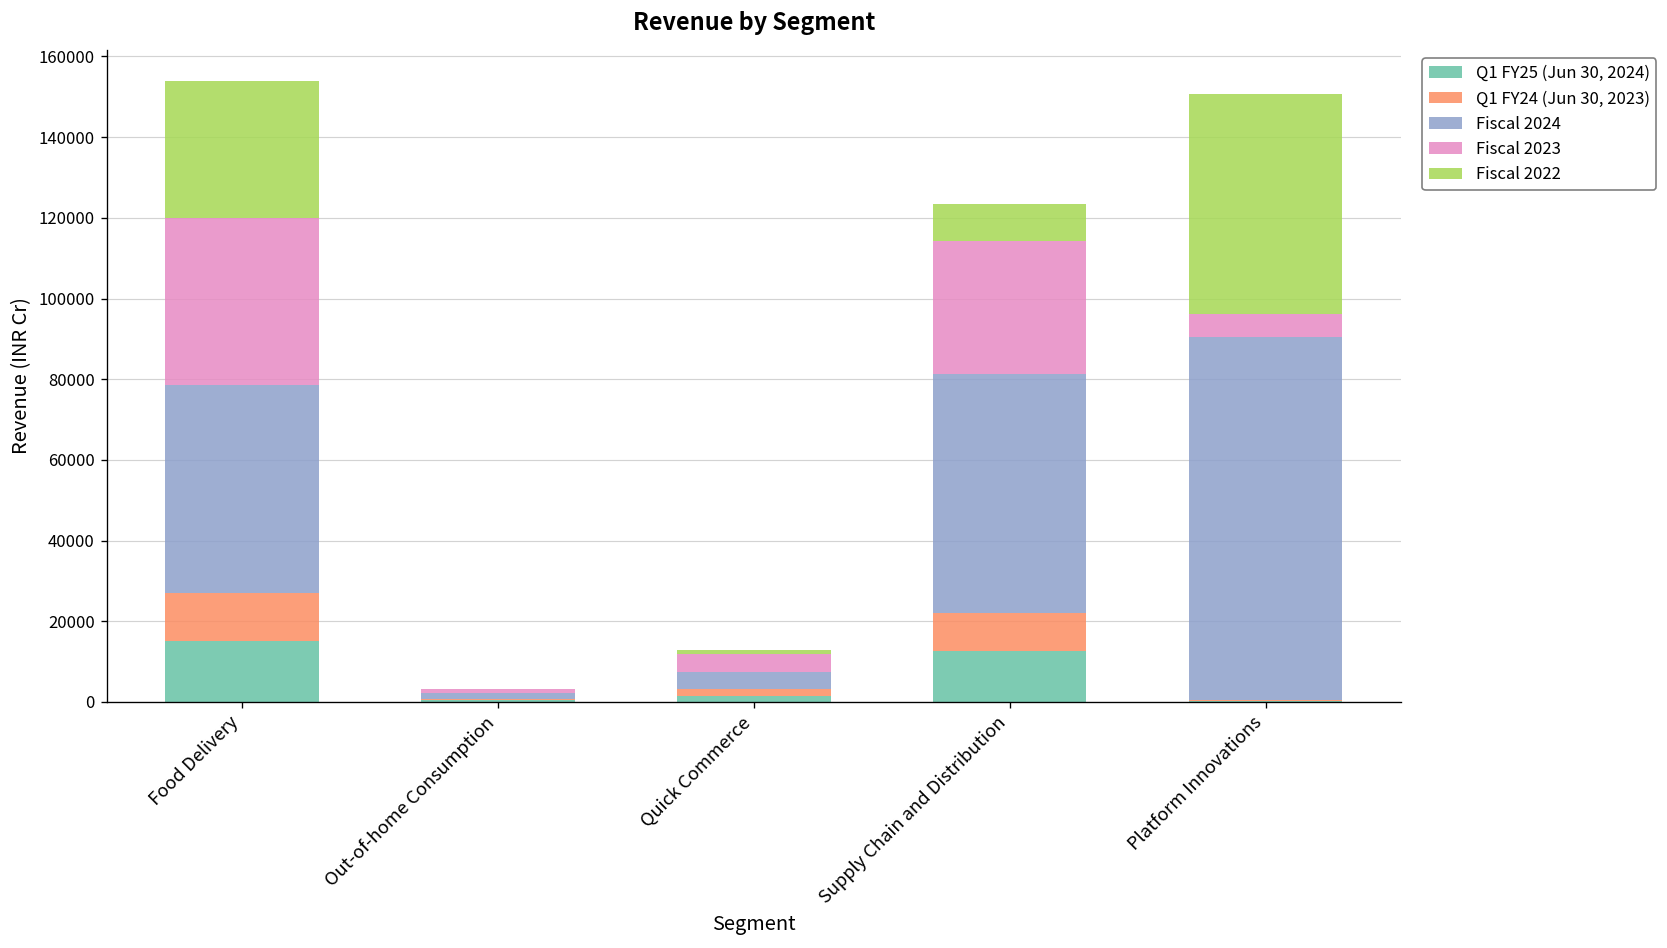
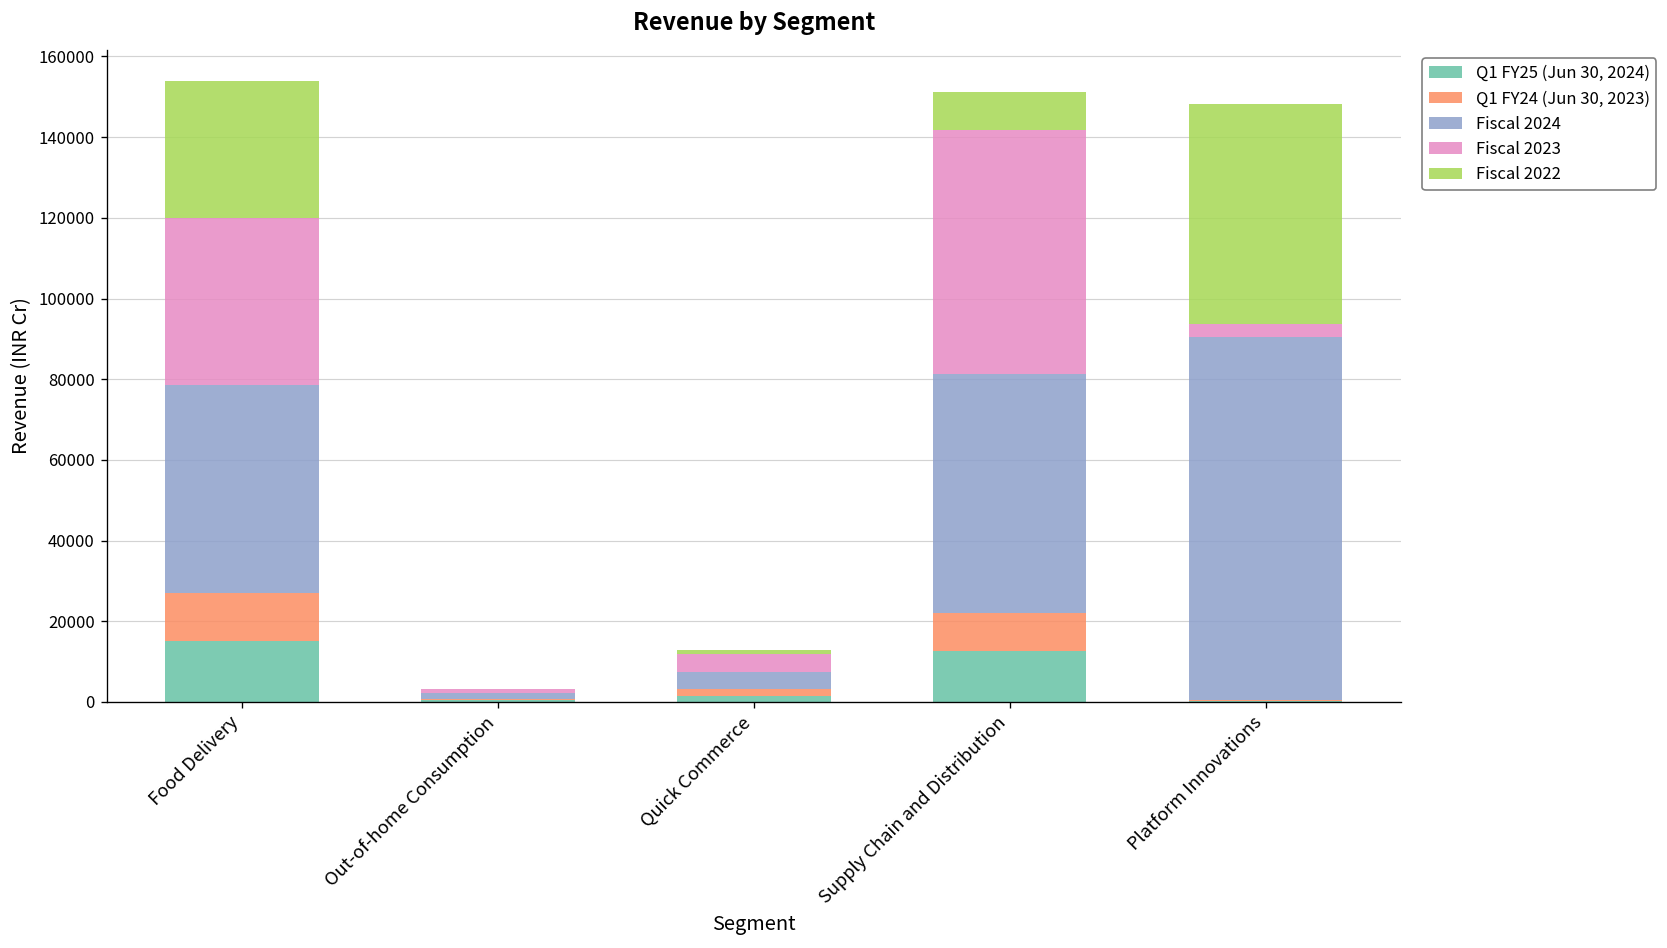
Fiscal 2023, Supply Chain and Distribution: 33000 -> 60000
Fiscal 2023, Platform Innovations: 6000 -> 3000
